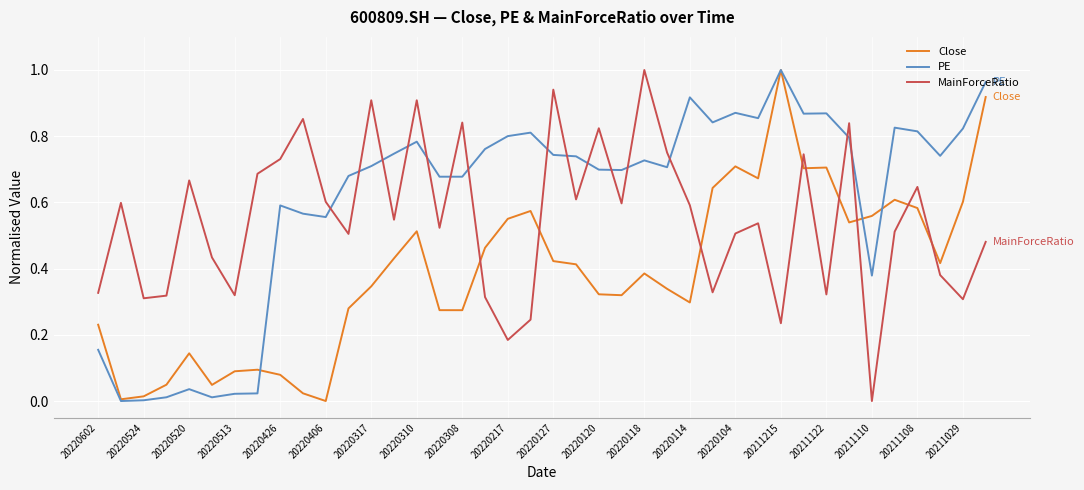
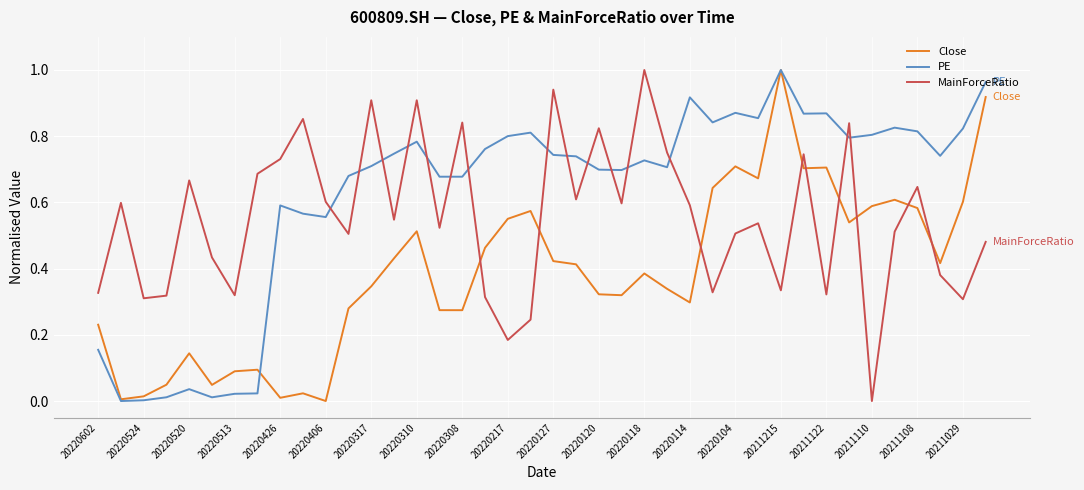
Close, 20220426: 0.08 -> 0.01
MainForceRatio, 20211215: 0.23 -> 0.33
Close, 20211110: 0.56 -> 0.59
PE, 20211110: 0.38 -> 0.80
